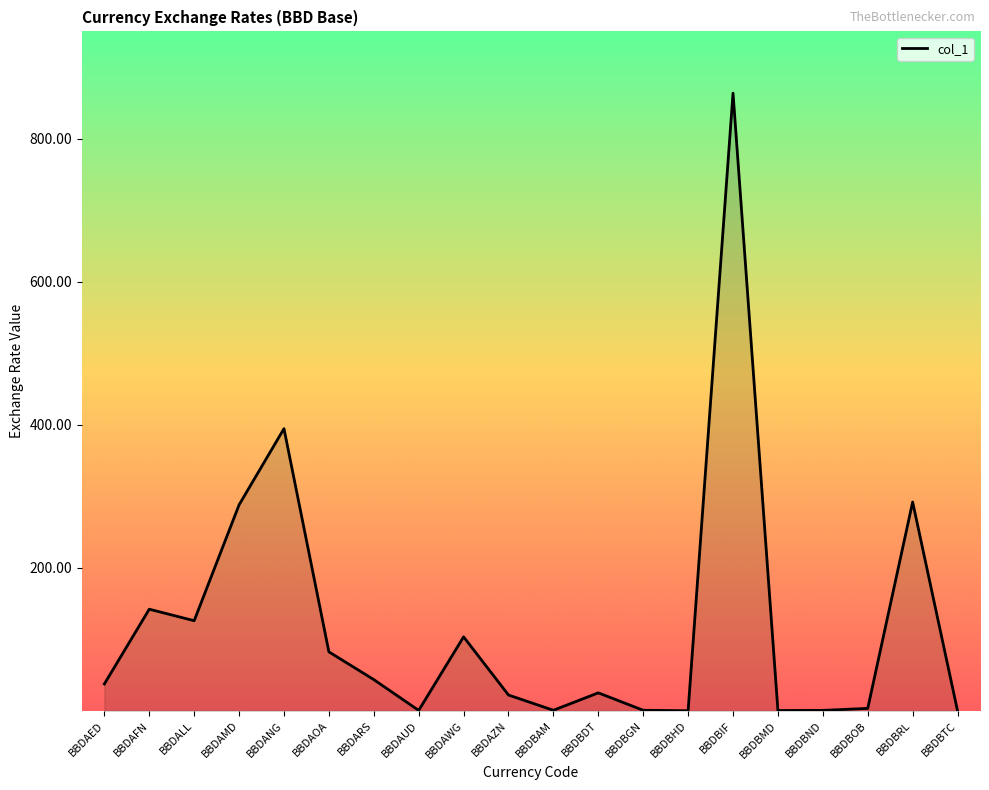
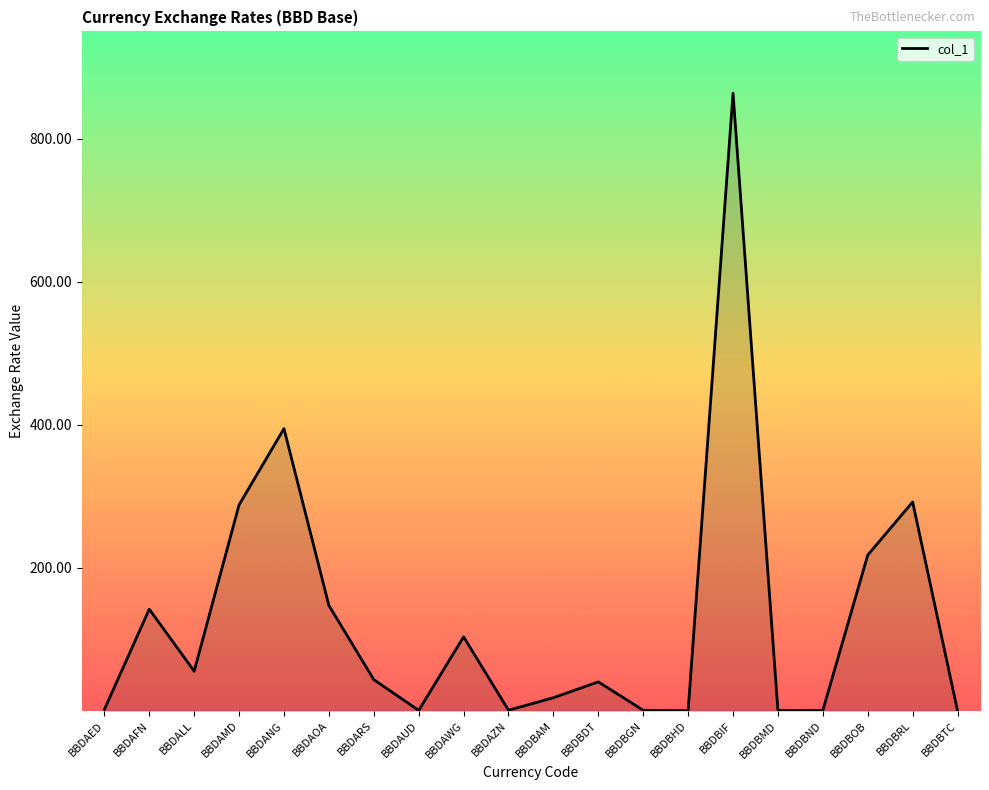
BBDAED: 40 -> 0
BBDALL: 130 -> 60
BBDAOA: 80 -> 150
BBDAZN: 20 -> 0
BBDBAM: 0 -> 20
BBDBDT: 30 -> 40
BBDBOB: 0 -> 220
